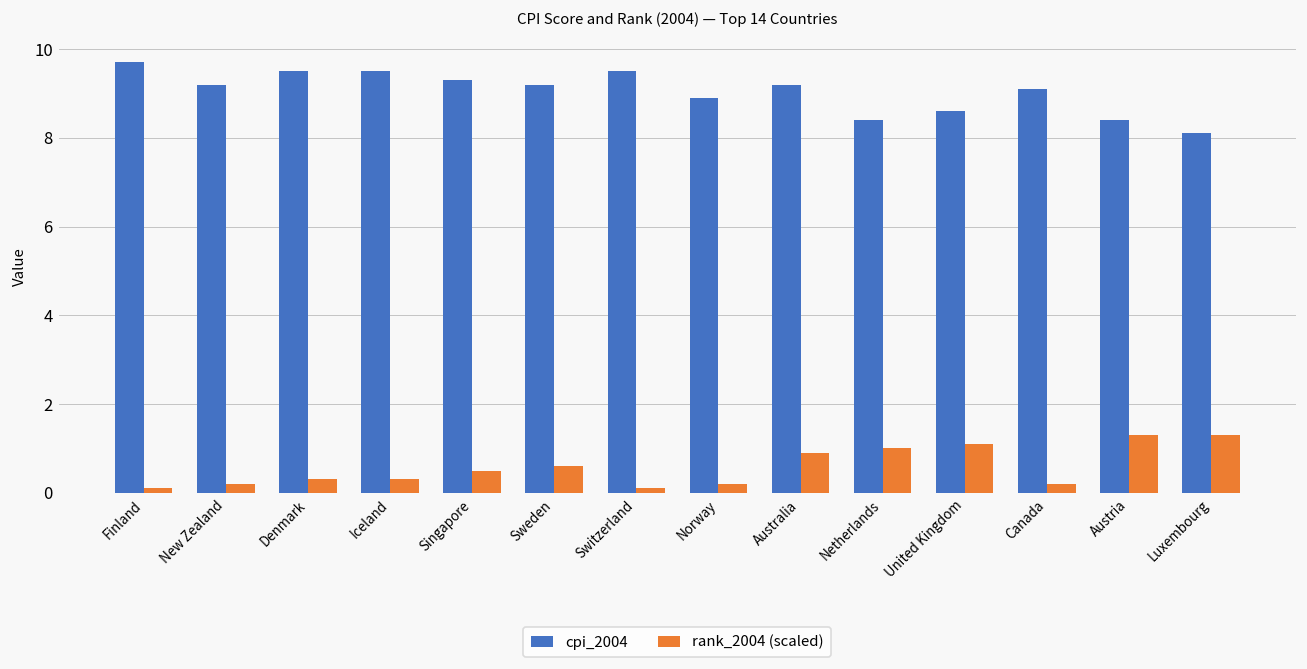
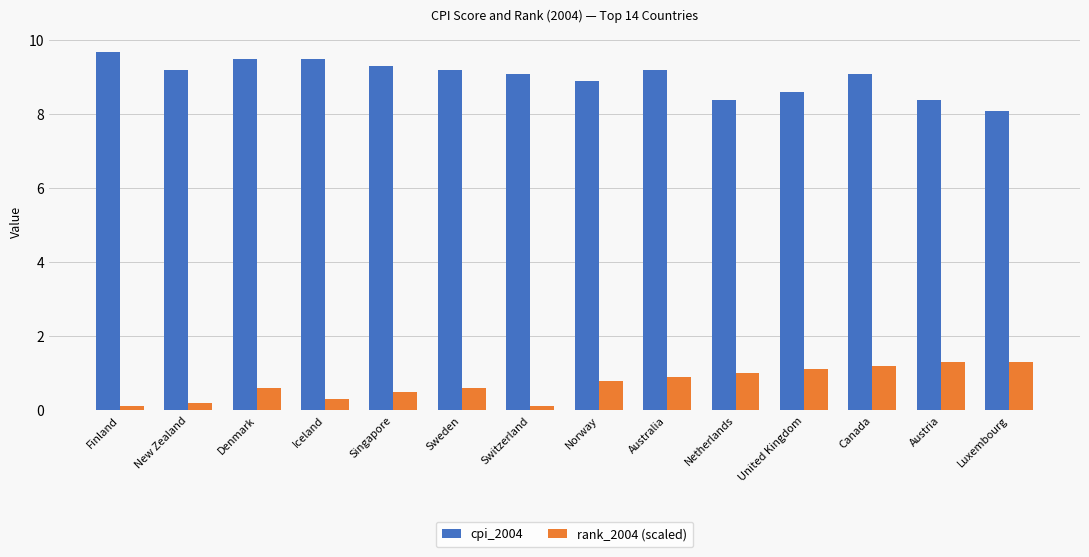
rank_2004 (scaled), Denmark: 0.3 -> 0.6
cpi_2004, Switzerland: 9.5 -> 9.1
rank_2004 (scaled), Norway: 0.2 -> 0.8
rank_2004 (scaled), Canada: 0.2 -> 1.2
